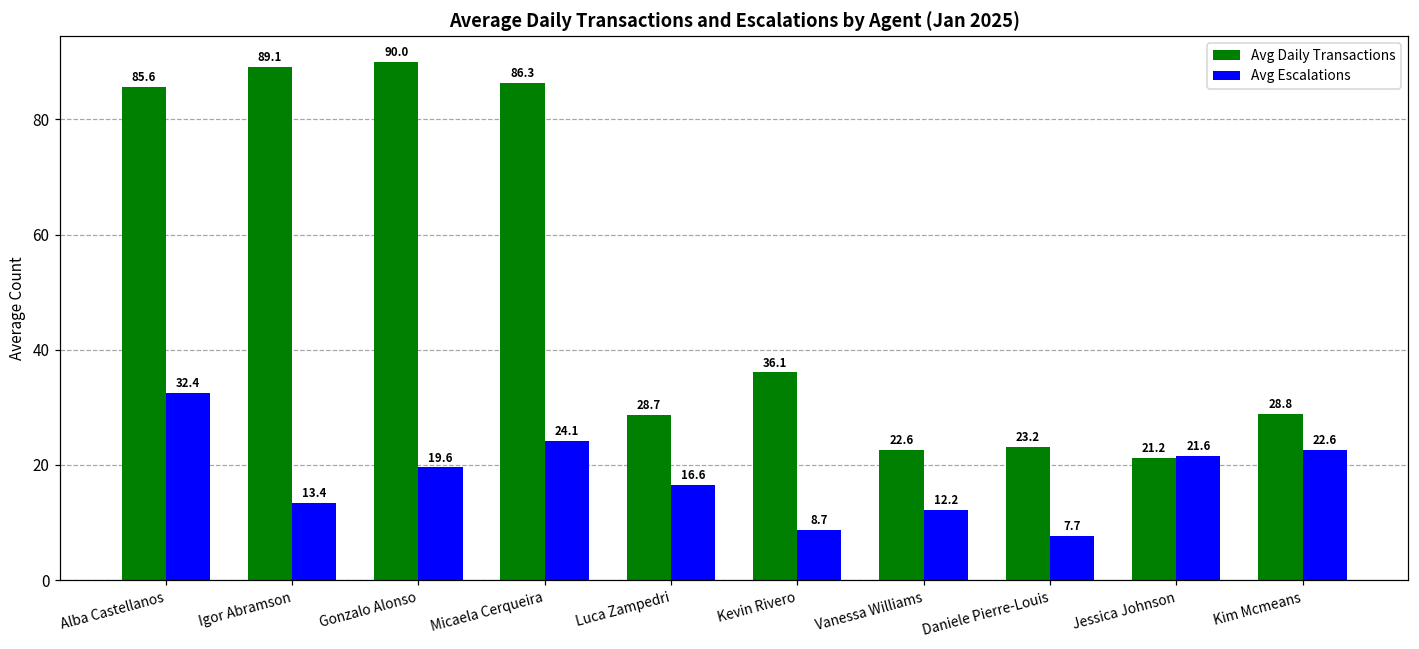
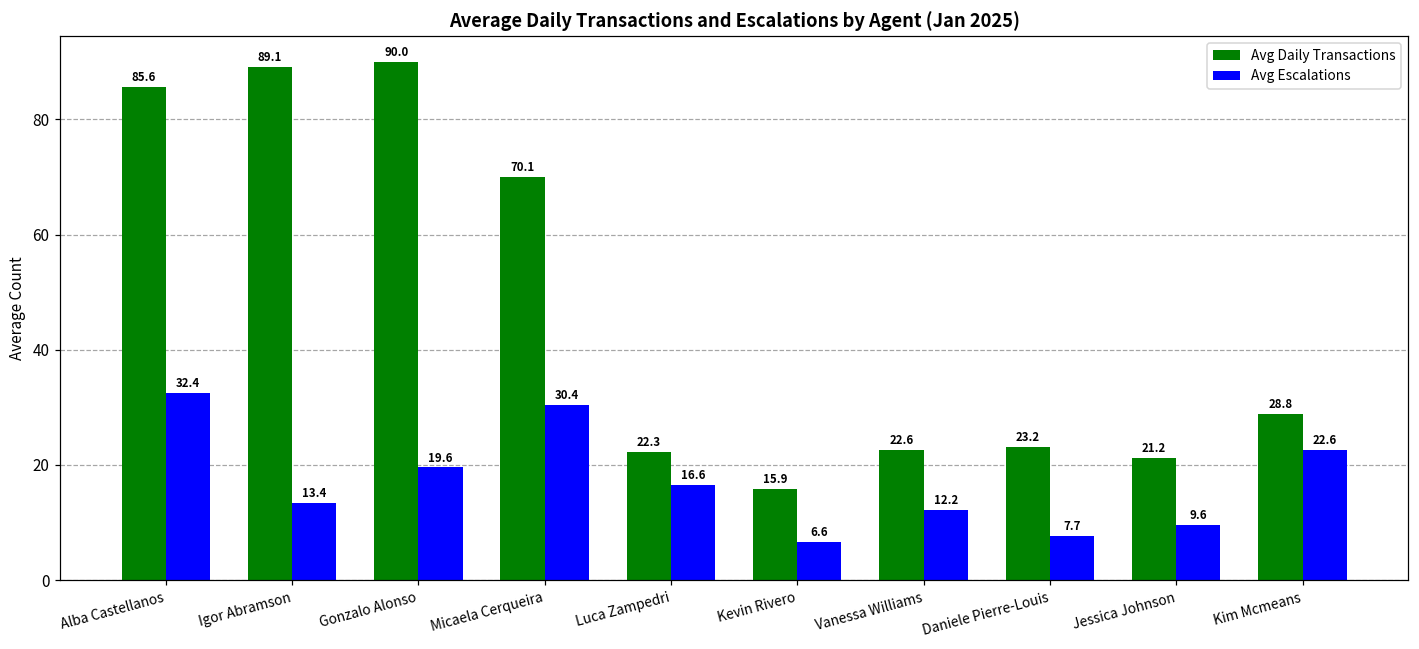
Avg Daily Transactions, Micaela Cerqueira: 86.3 -> 70.1
Avg Escalations, Micaela Cerqueira: 24.1 -> 30.4
Avg Daily Transactions, Luca Zampedri: 28.7 -> 22.3
Avg Daily Transactions, Kevin Rivero: 36.1 -> 15.9
Avg Escalations, Kevin Rivero: 8.7 -> 6.6
Avg Escalations, Jessica Johnson: 21.6 -> 9.6
